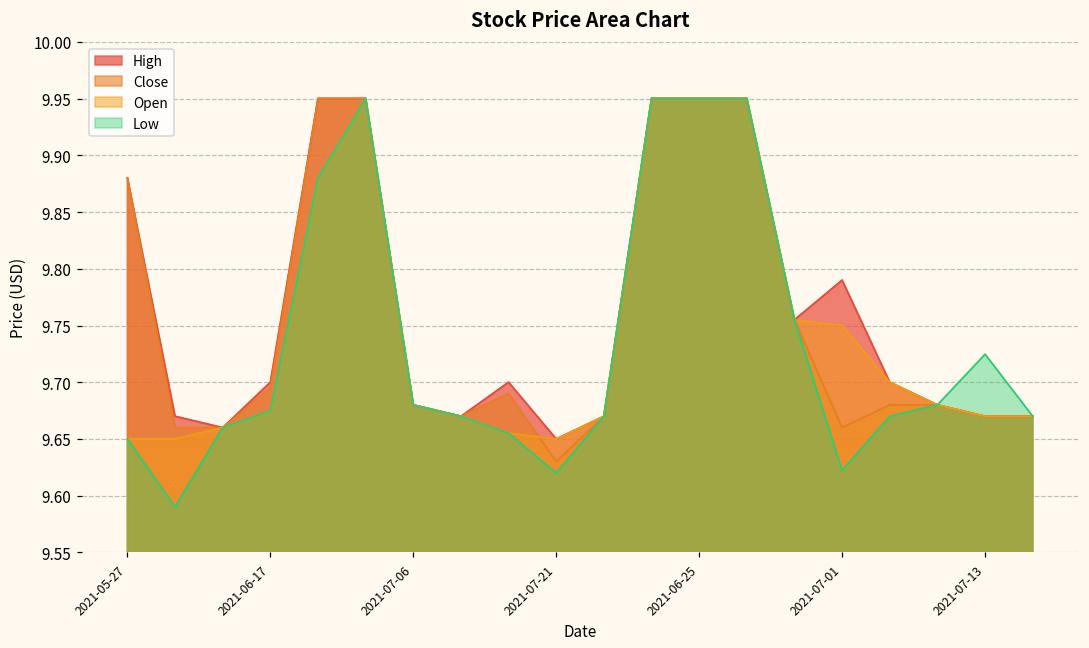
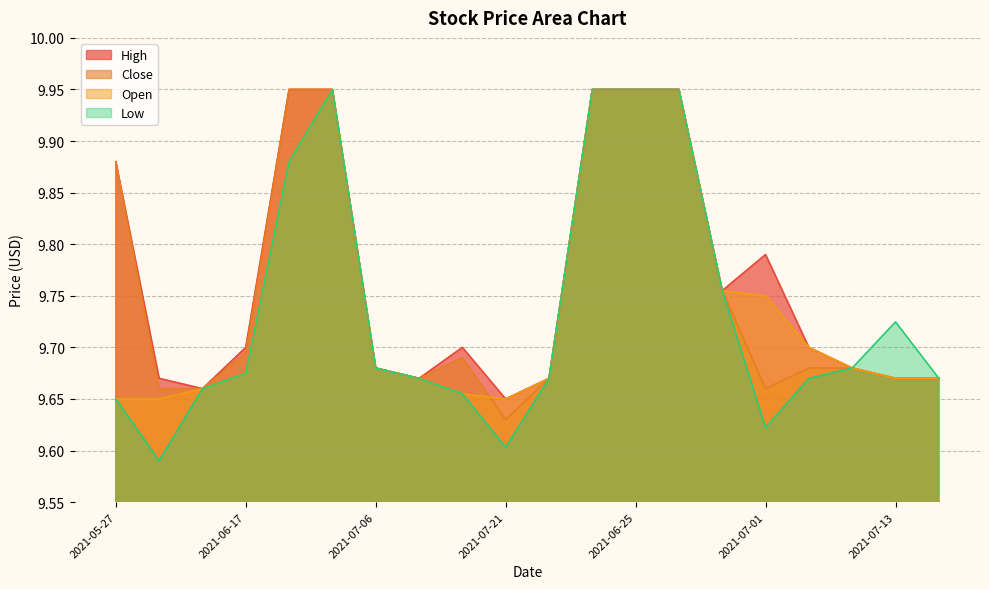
Low, 2021-07-21: 9.620 -> 9.603
